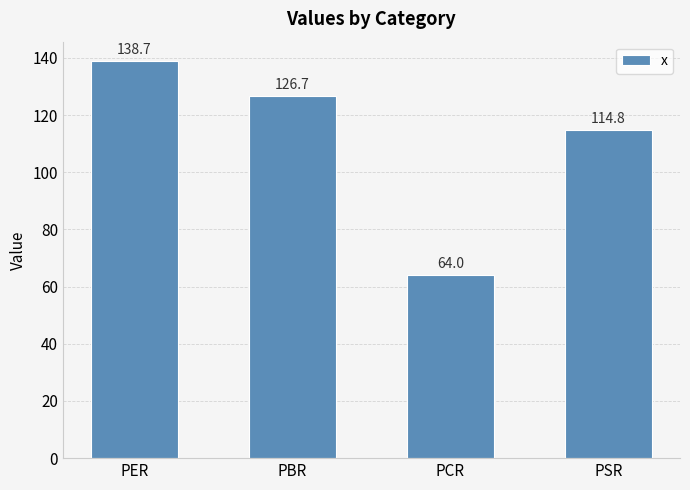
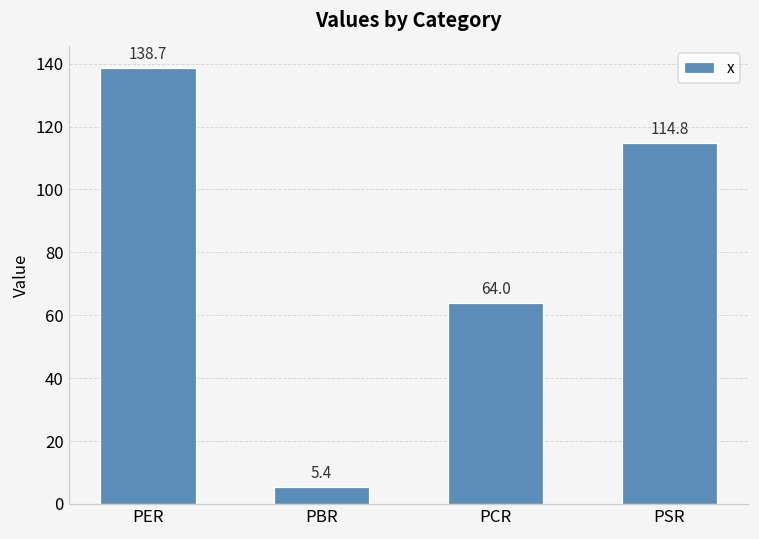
PBR: 126.7 -> 5.4
